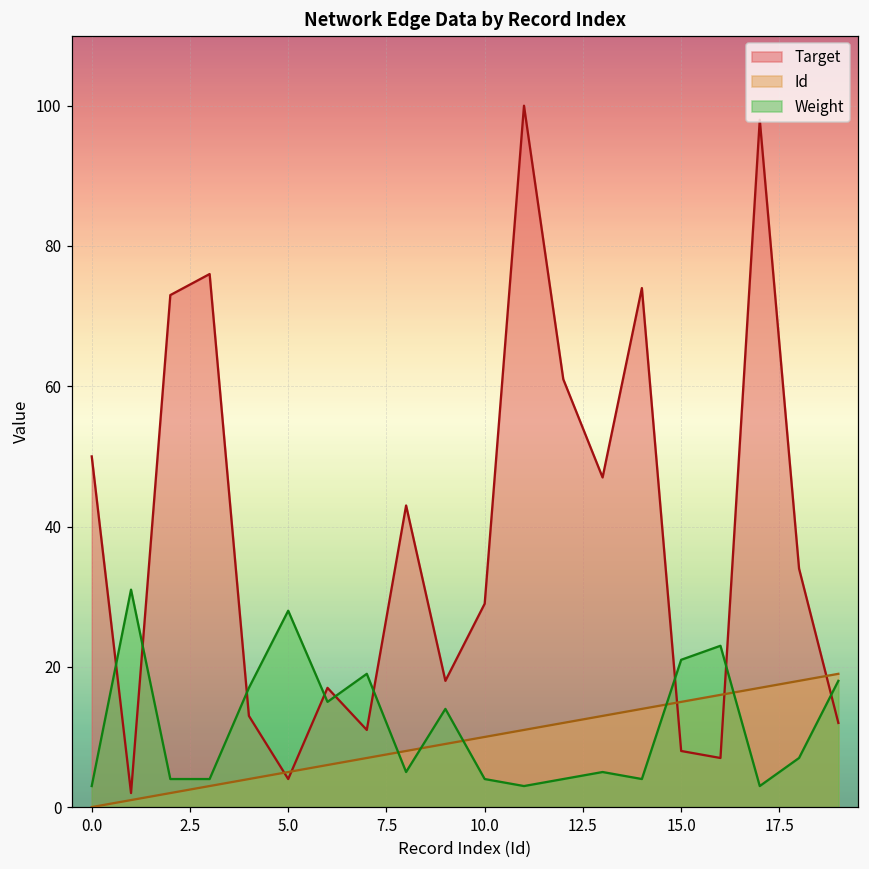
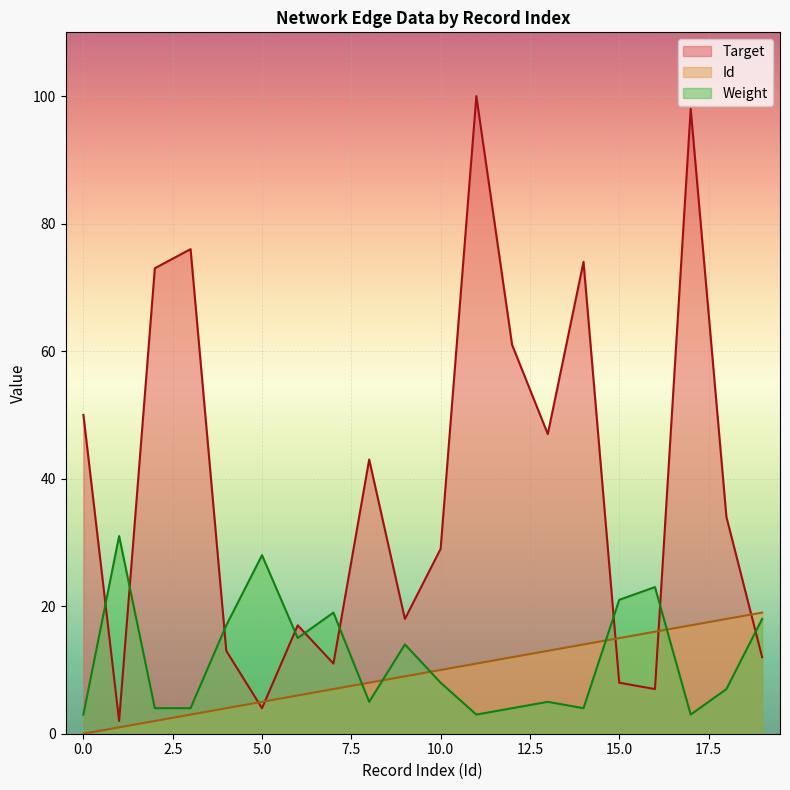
Weight, 10.0: 4 -> 8
